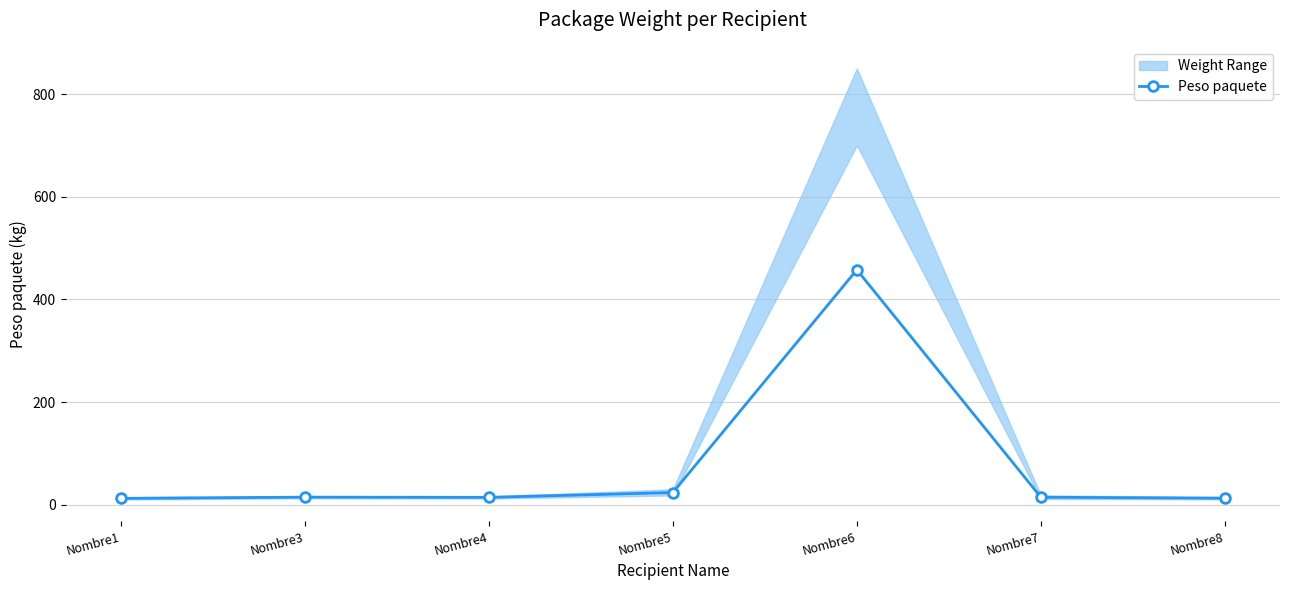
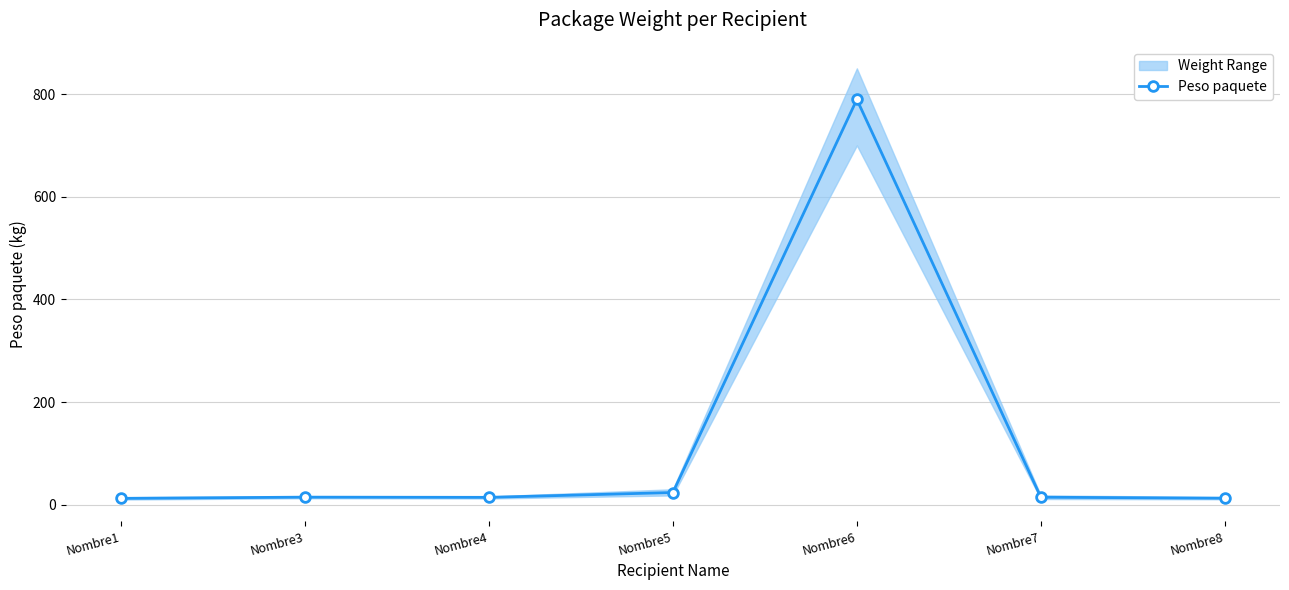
Peso paquete, Nombre6: 460 -> 790
